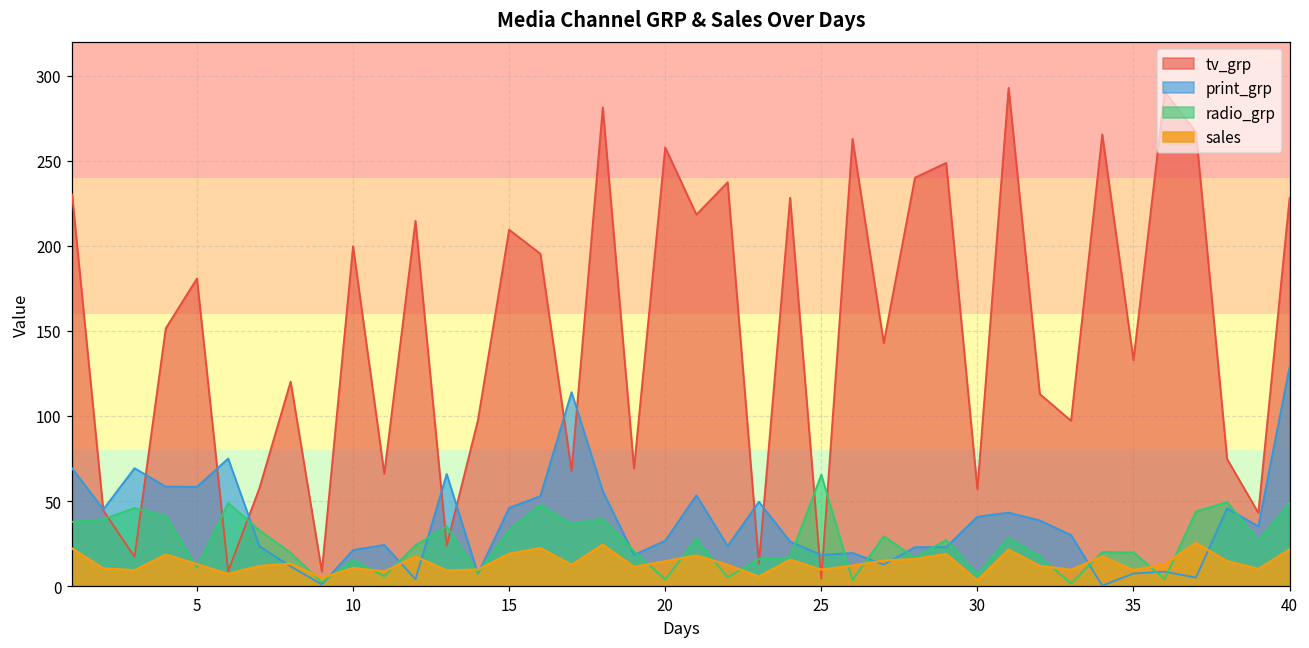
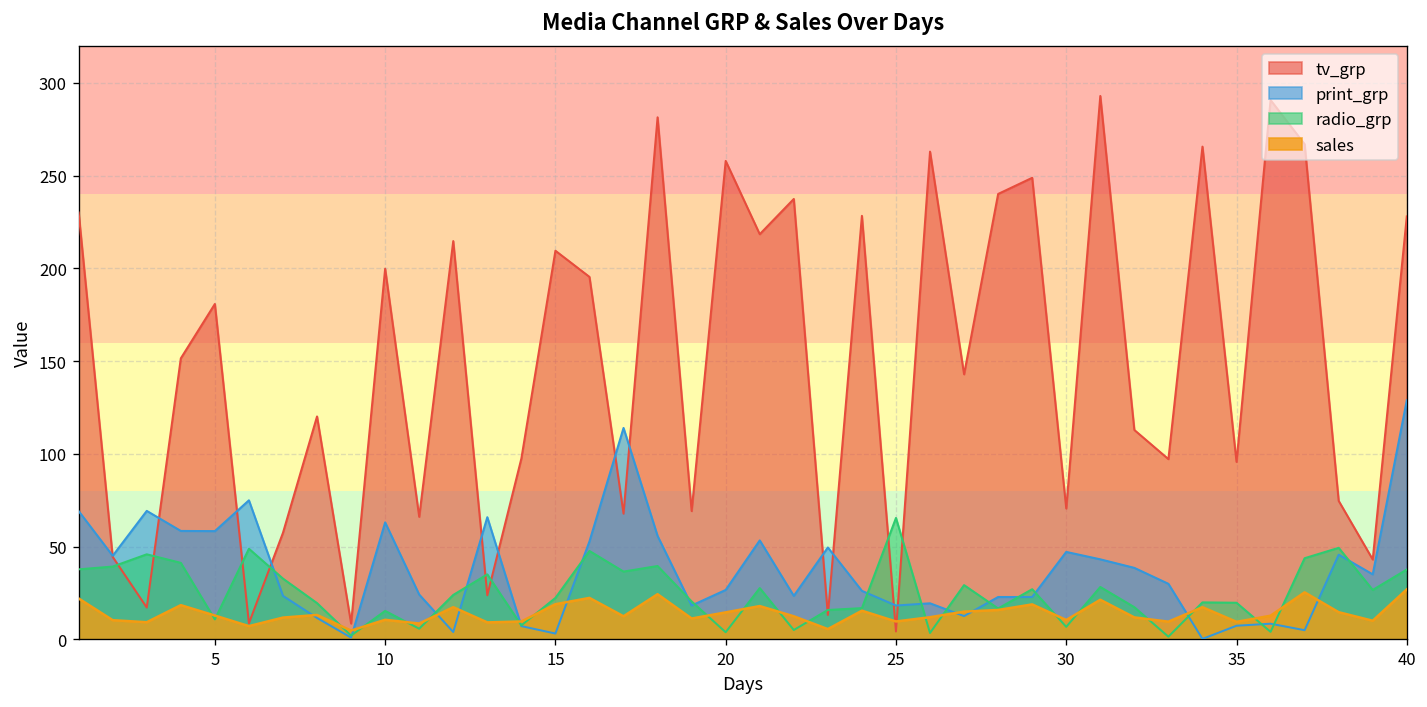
print_grp, 10: 21 -> 63
print_grp, 15: 46 -> 3
radio_grp, 15: 33 -> 22
tv_grp, 30: 57 -> 71
print_grp, 30: 41 -> 47
sales, 30: 3 -> 11
tv_grp, 35: 133 -> 96
radio_grp, 40: 49 -> 38
sales, 40: 22 -> 27
